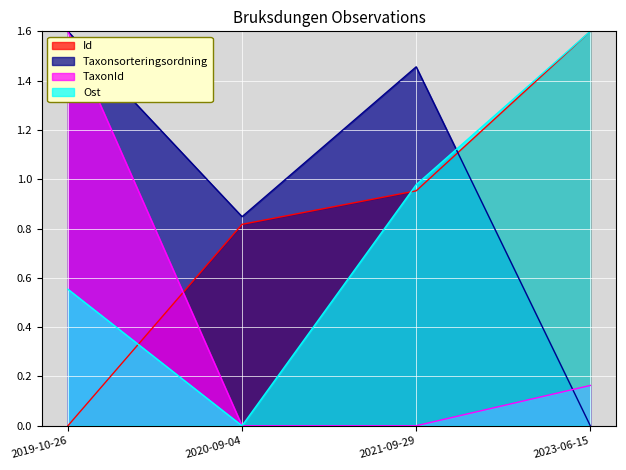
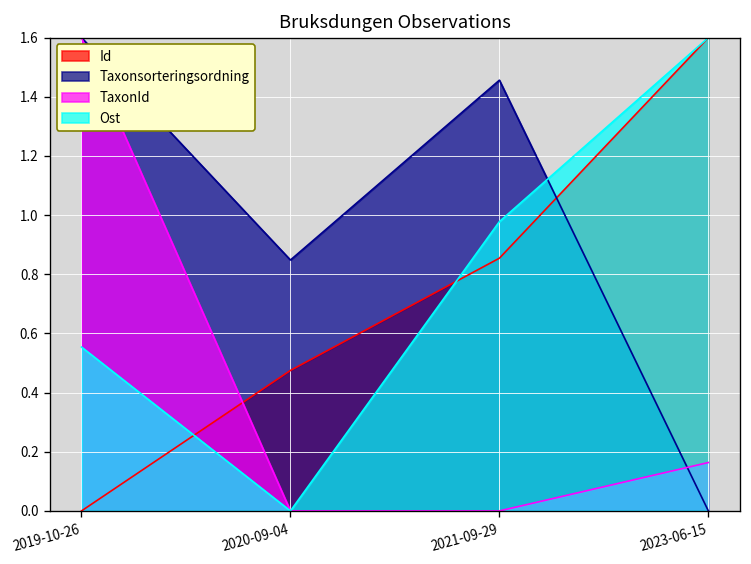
Id, 2020-09-04: 0.82 -> 0.47
Id, 2021-09-29: 0.95 -> 0.85
